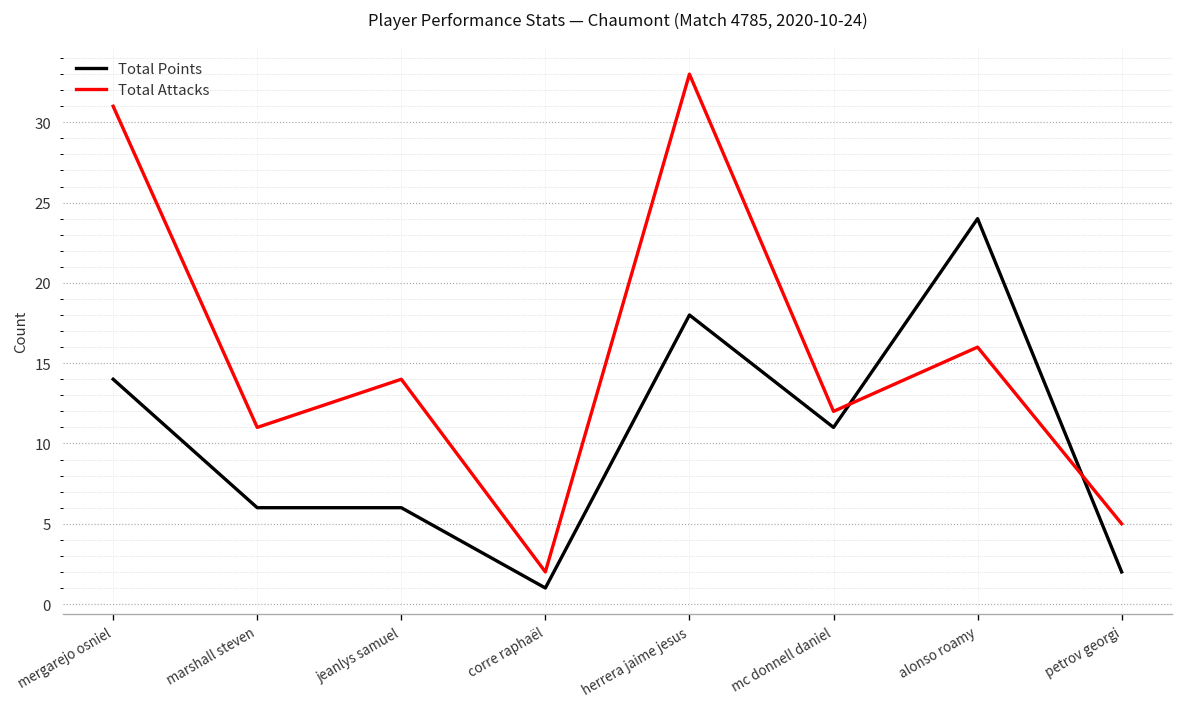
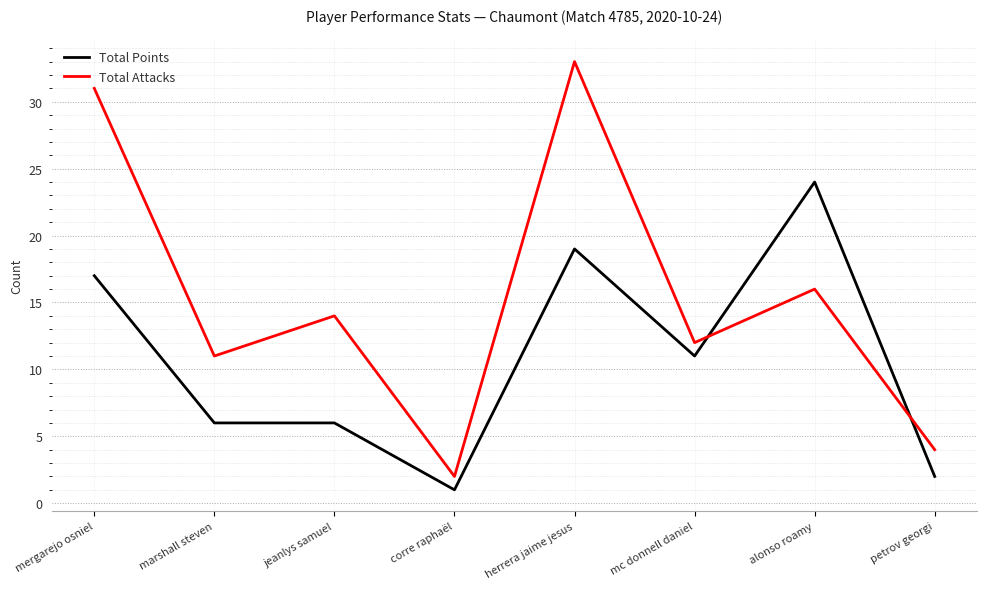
Total Points, mergarejo osniel: 14 -> 17
Total Points, herrera jaime jesus: 18 -> 19
Total Attacks, petrov georgi: 5 -> 4
